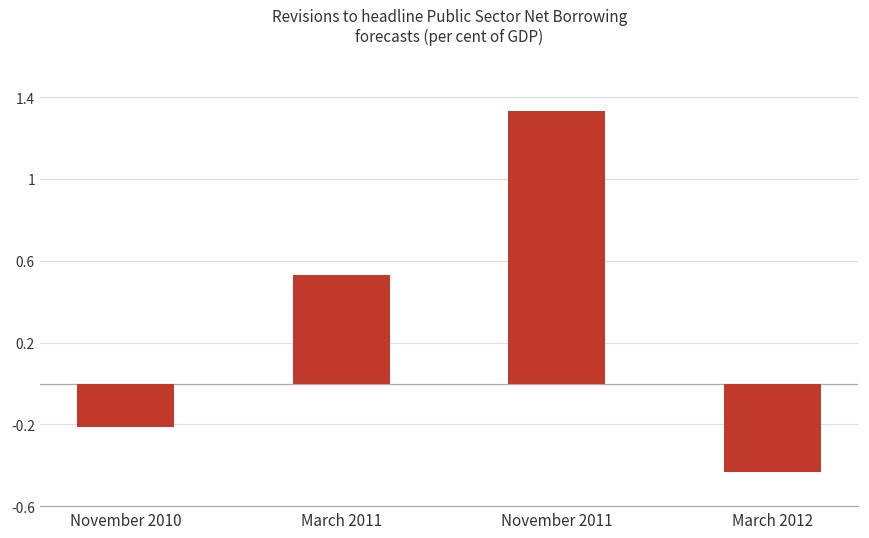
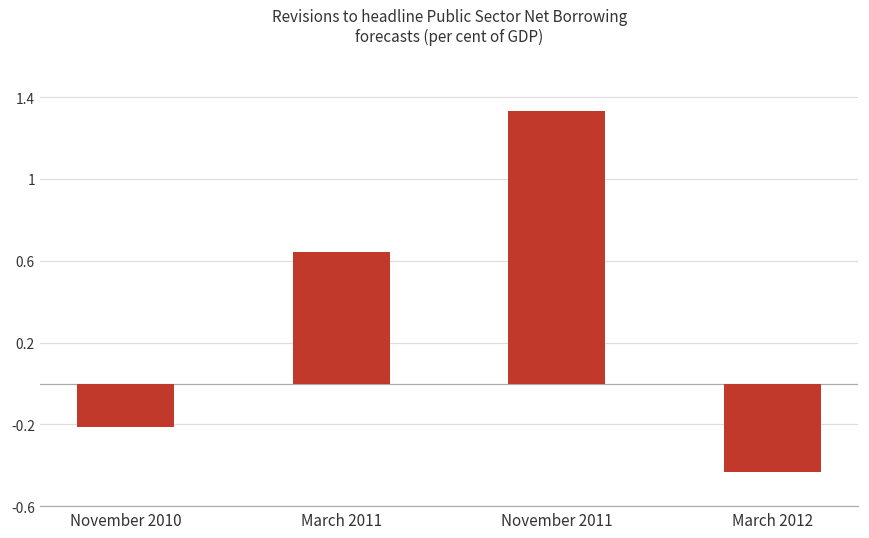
March 2011: 0.53 -> 0.64
